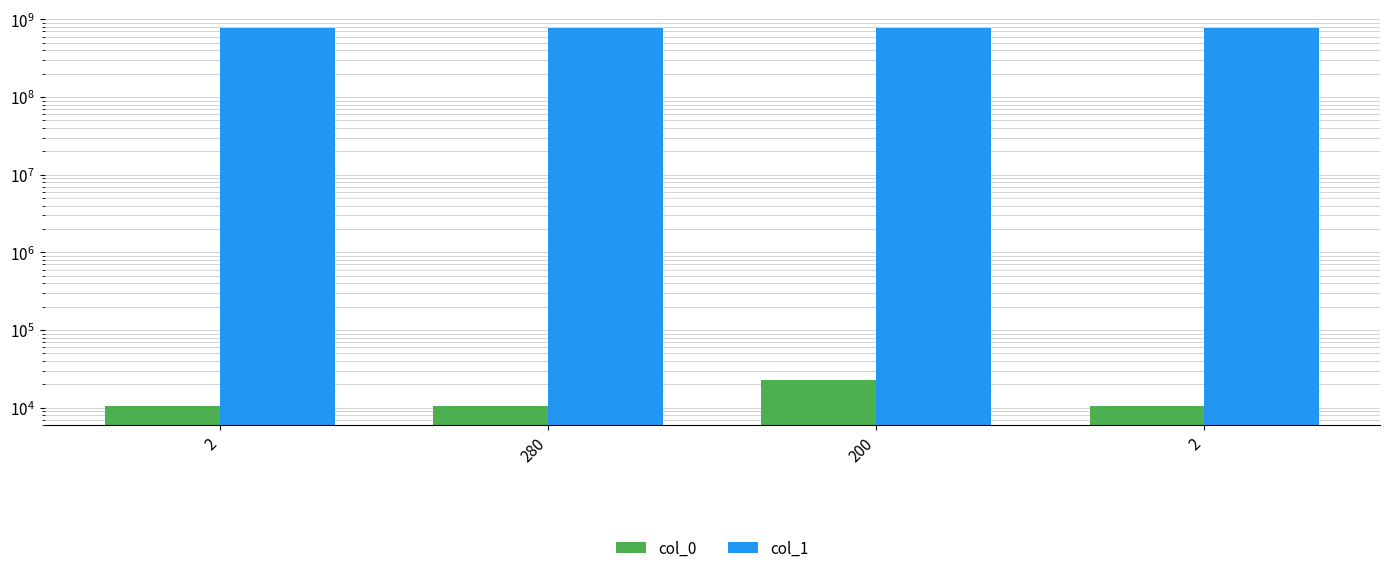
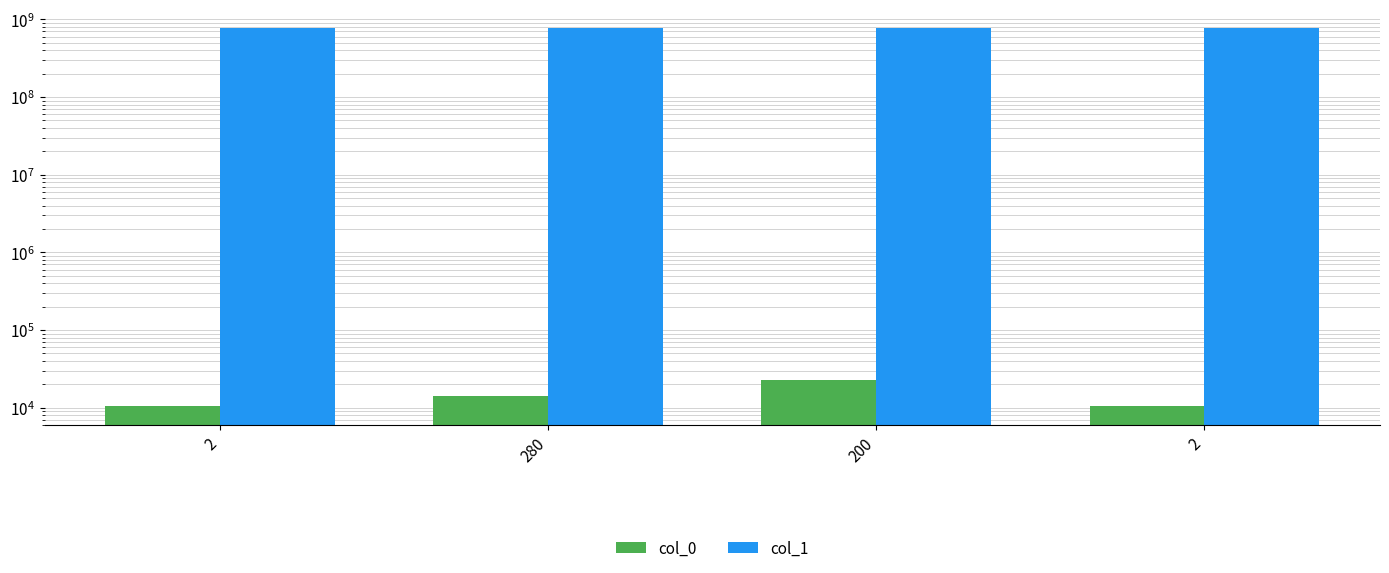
col_0, 280: 11000 -> 14000
